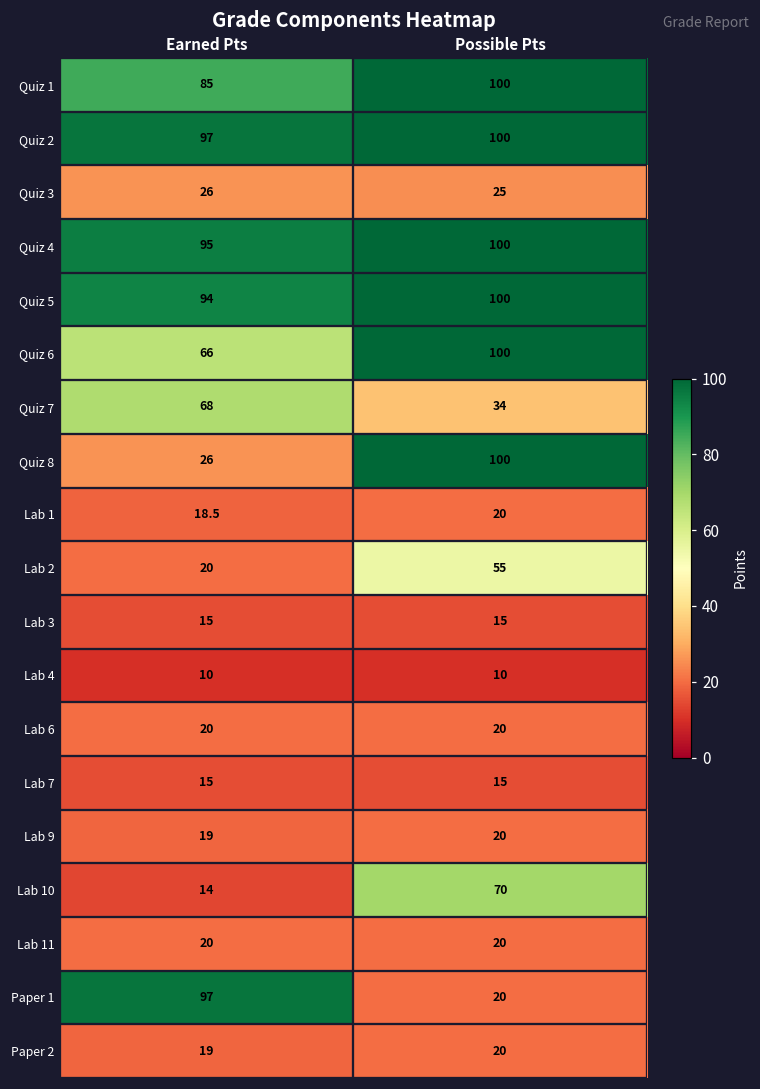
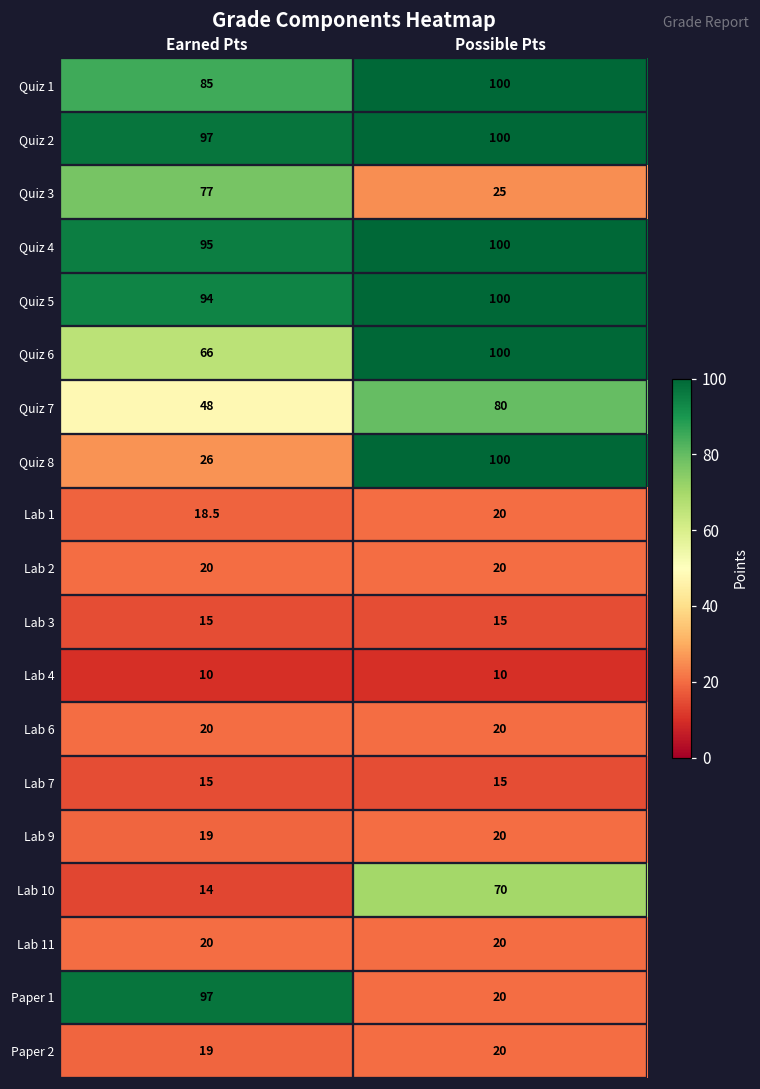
Quiz 3, Earned Pts: 26 -> 77
Quiz 7, Earned Pts: 68 -> 48
Quiz 7, Possible Pts: 34 -> 80
Lab 2, Possible Pts: 55 -> 20
